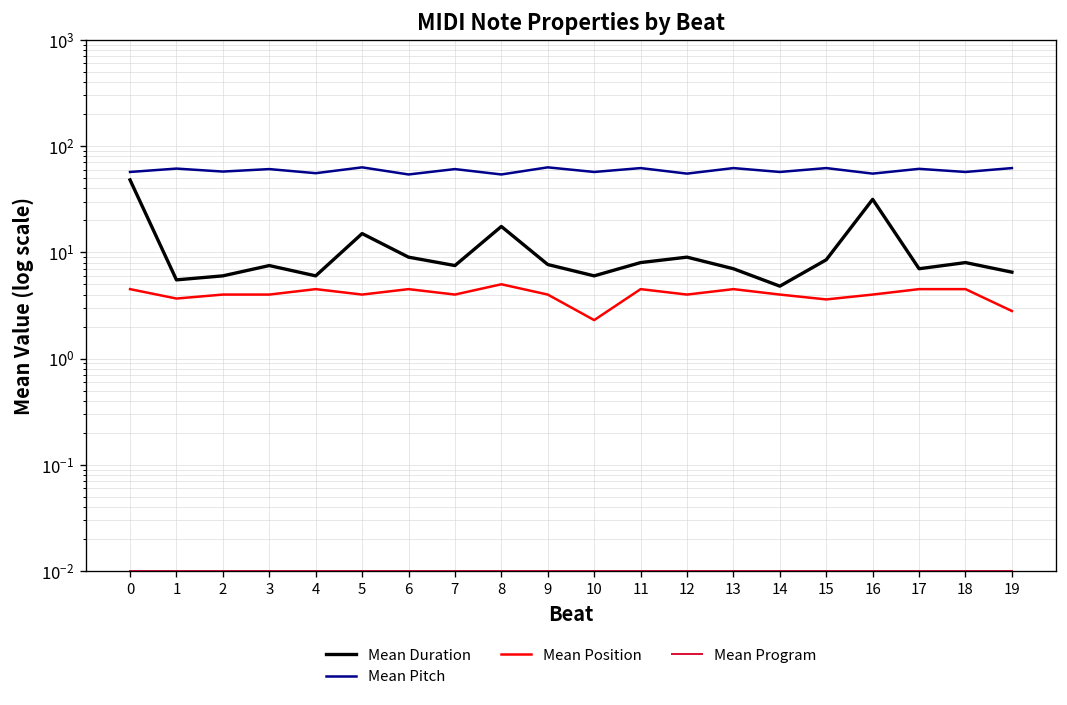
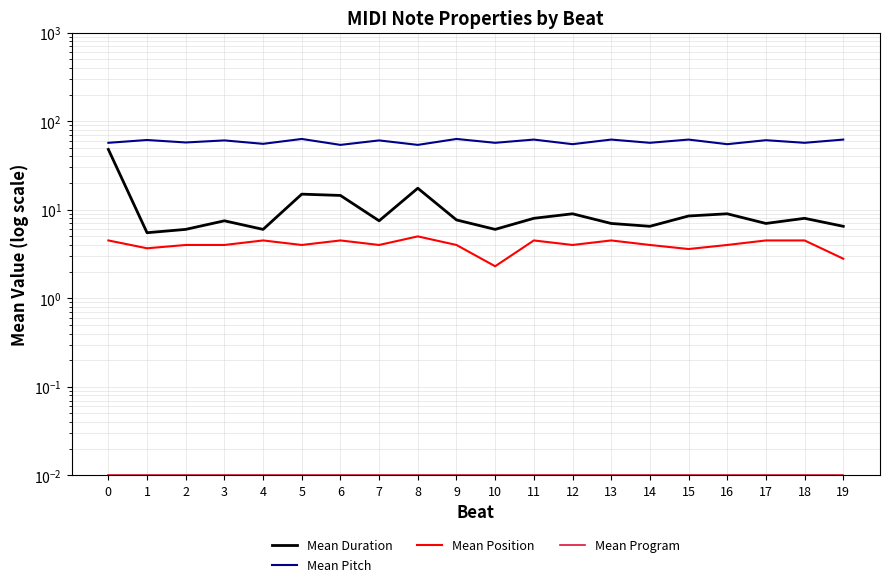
Mean Duration, 6: 9 -> 15
Mean Duration, 14: 5 -> 7
Mean Duration, 16: 32 -> 9
